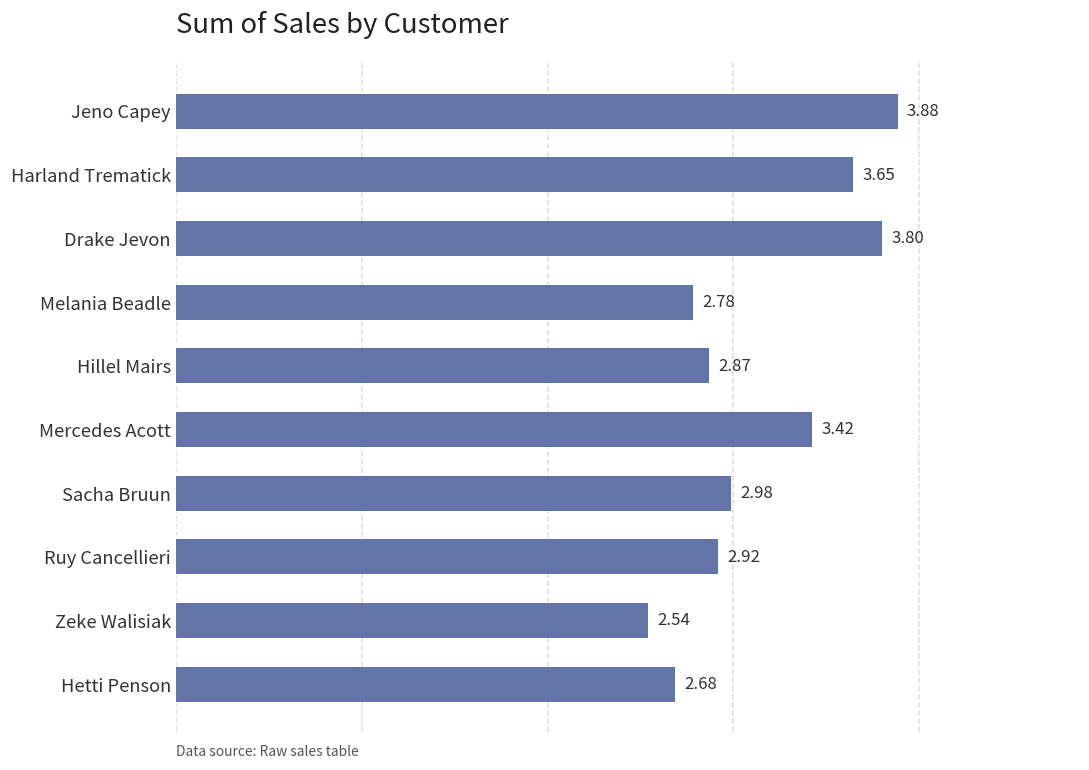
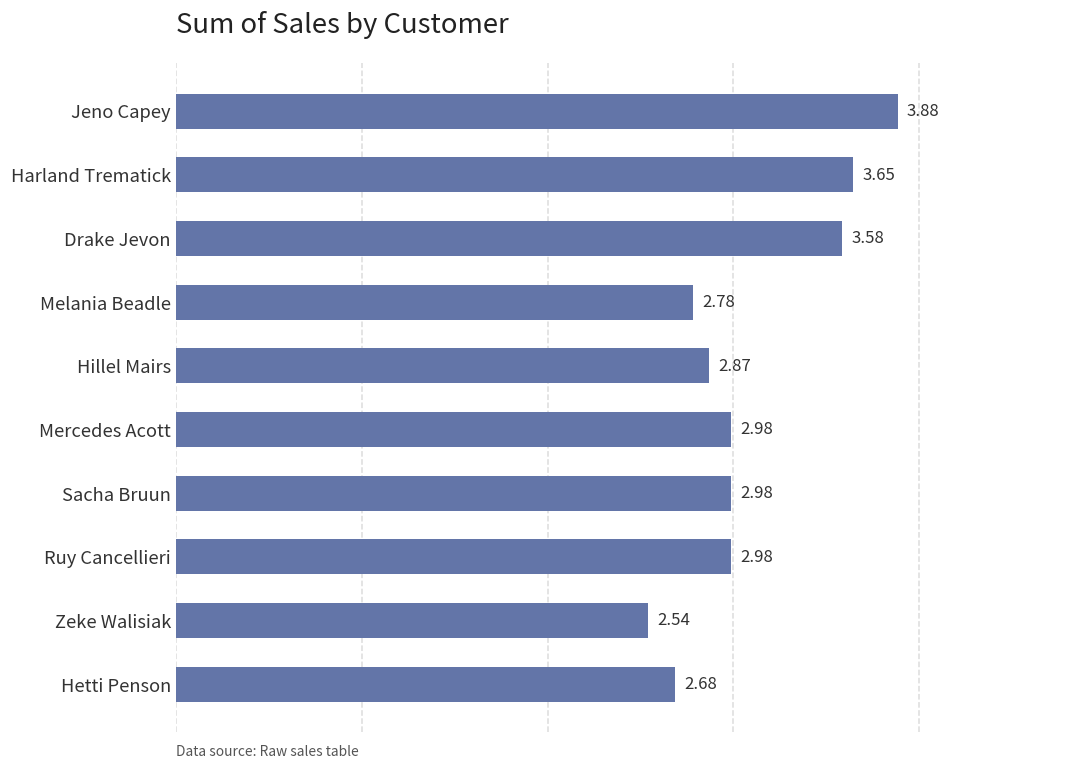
Drake Jevon: 3.80 -> 3.58
Mercedes Acott: 3.42 -> 2.98
Ruy Cancellieri: 2.92 -> 2.98
